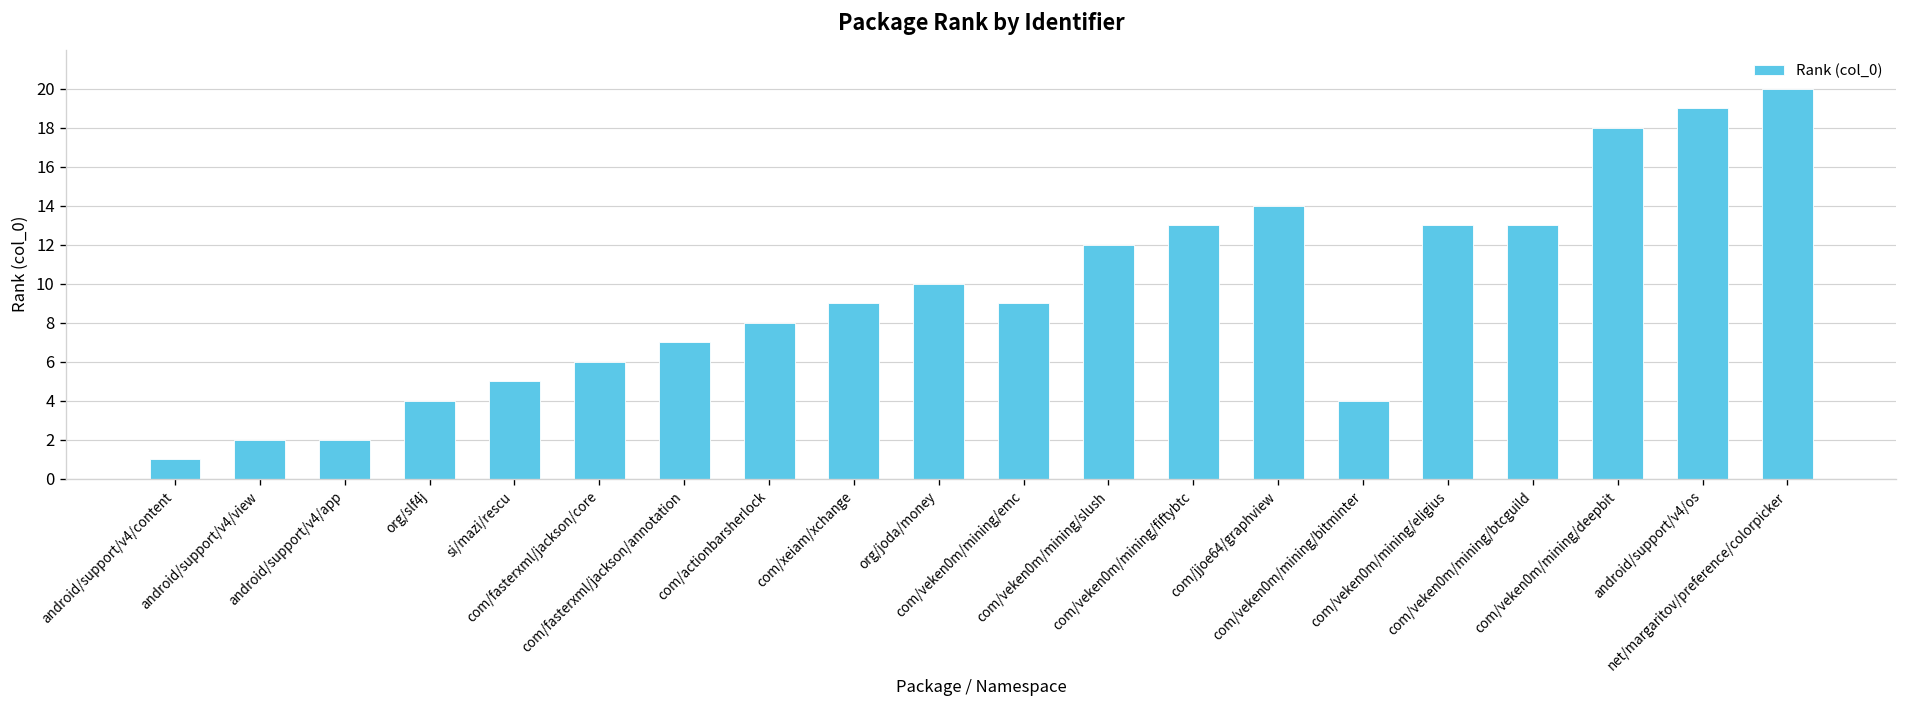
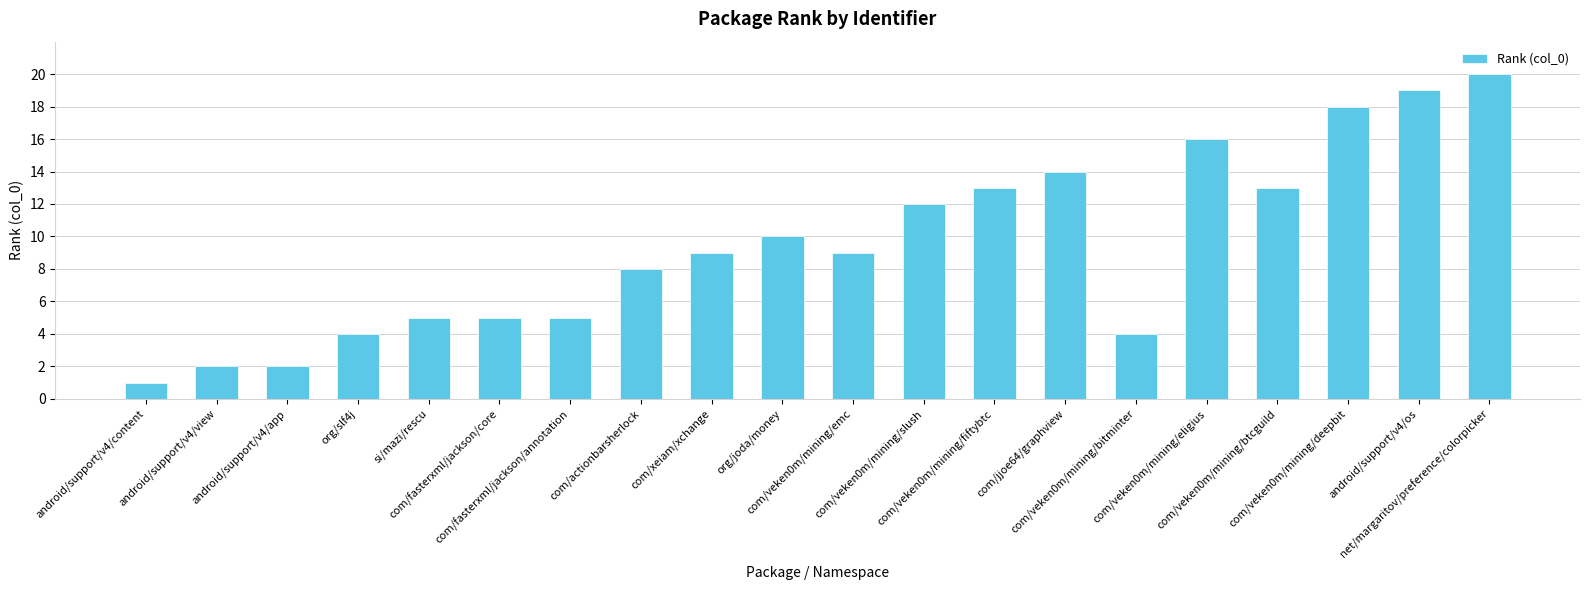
com/fasterxml/jackson/core: 6 -> 5
com/fasterxml/jackson/annotation: 7 -> 5
com/veken0m/mining/eligius: 13 -> 16
